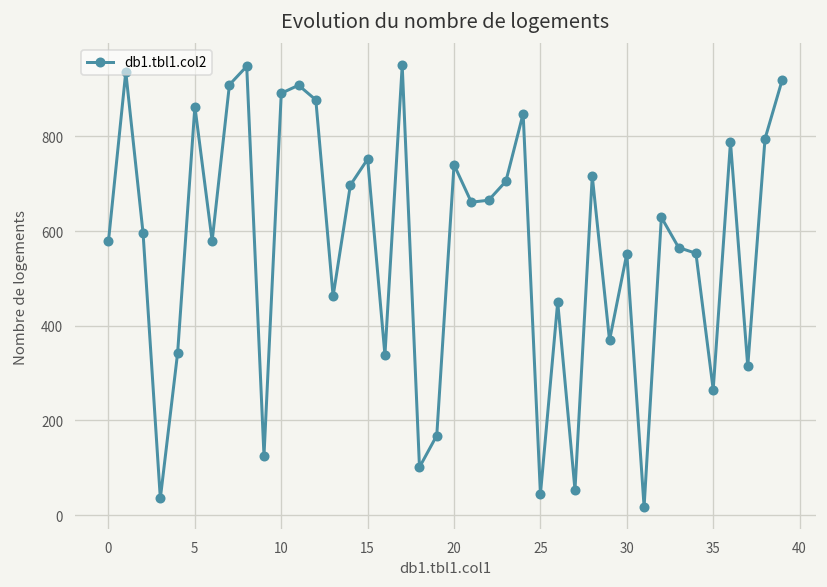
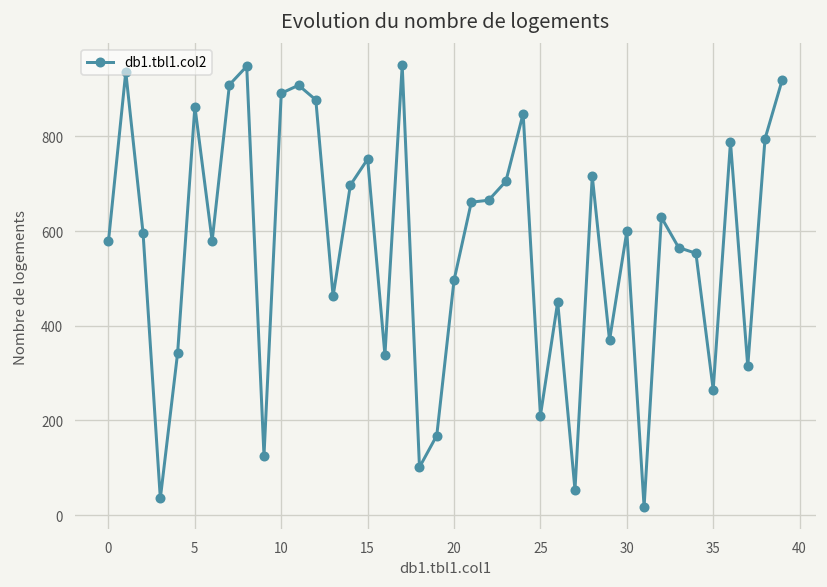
20: 740 -> 500
25: 40 -> 210
30: 550 -> 600
